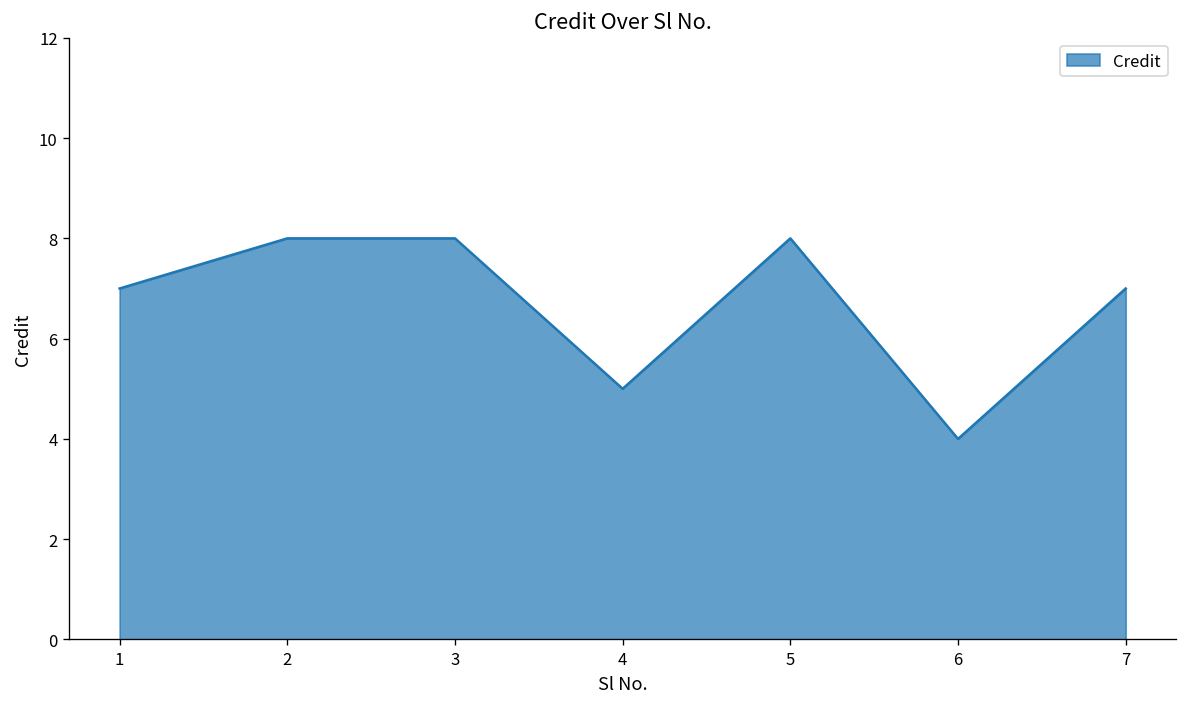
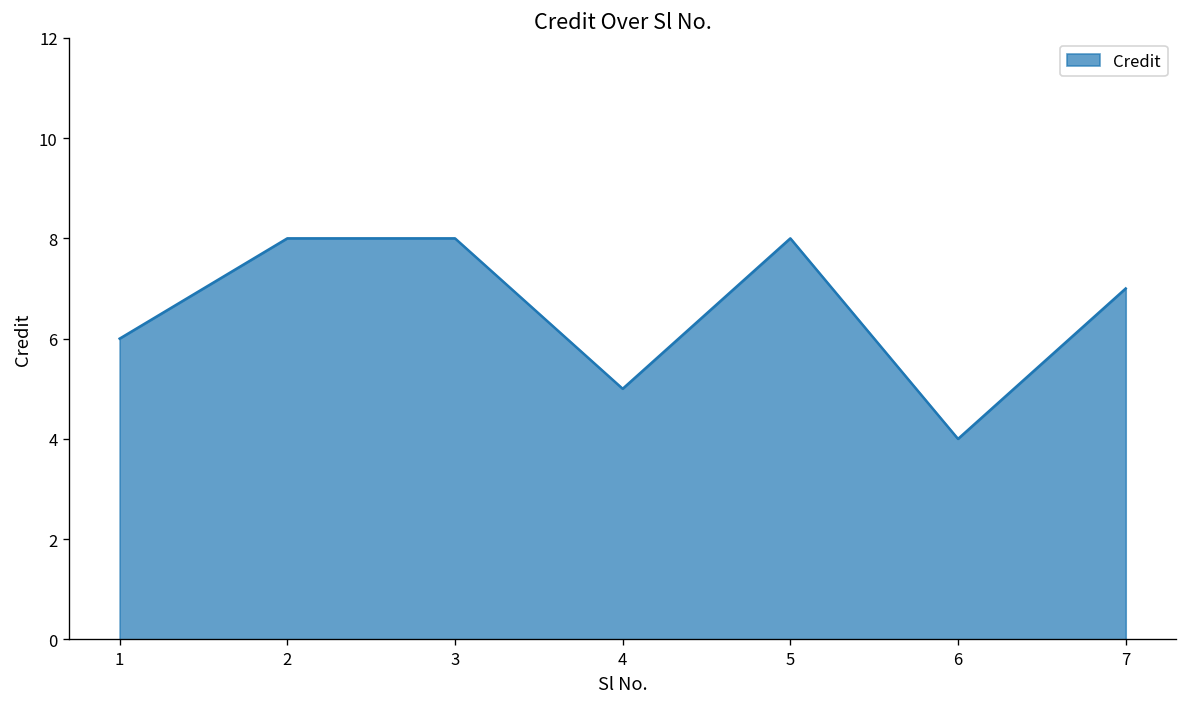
1: 7 -> 6
